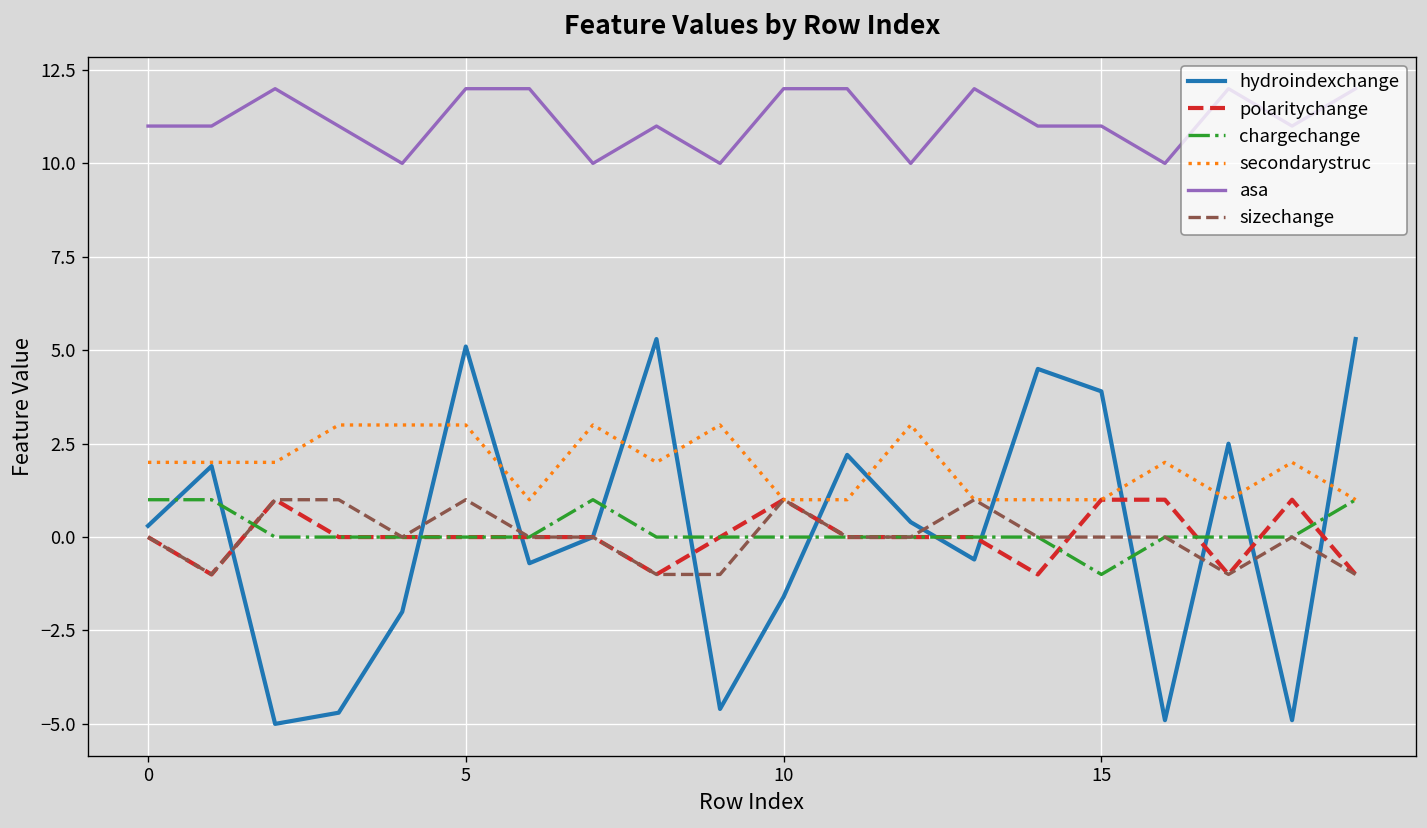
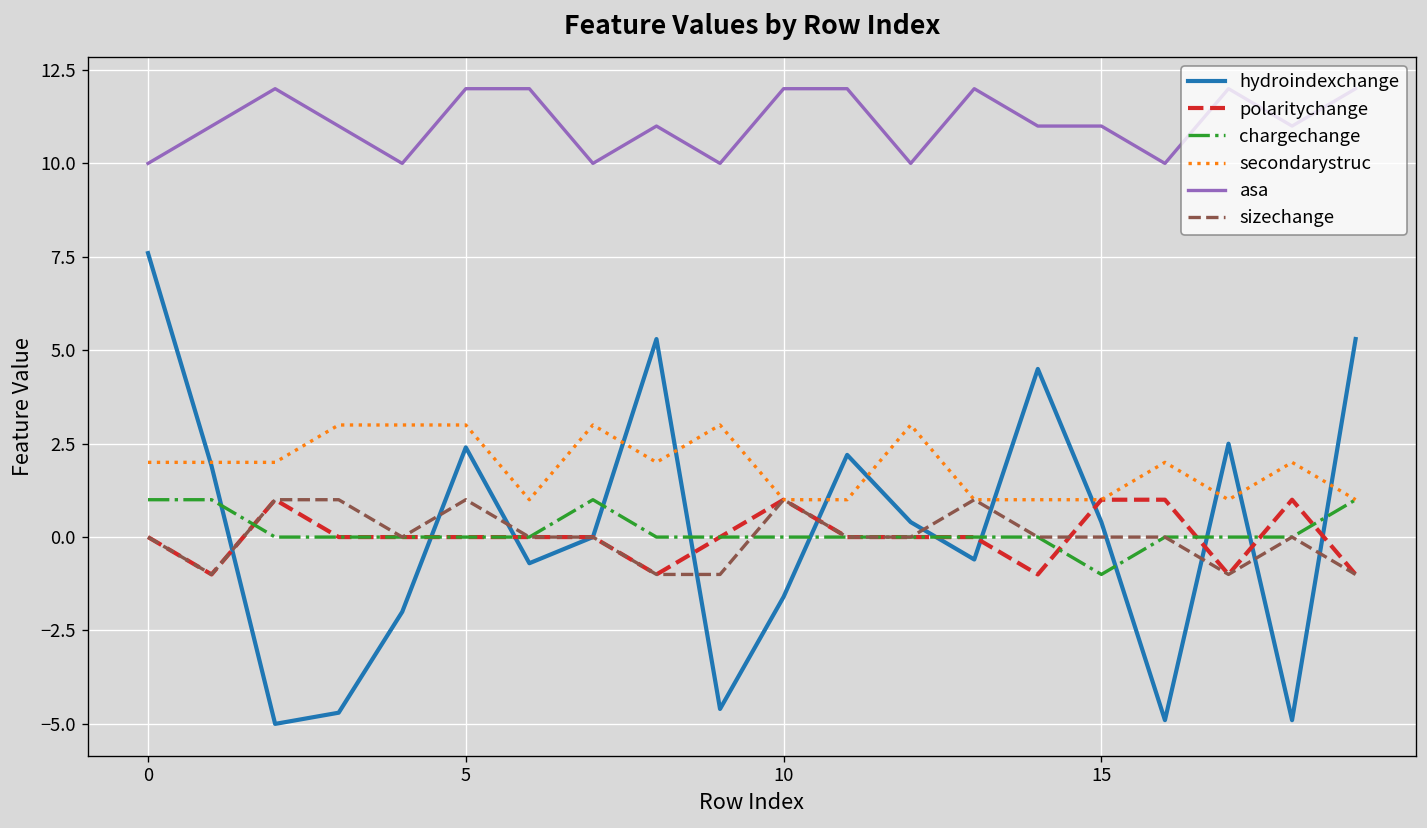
hydroindexchange, 0: 0.3 -> 7.6
asa, 0: 11 -> 10
hydroindexchange, 5: 5.1 -> 2.4
hydroindexchange, 15: 3.9 -> 0.4
